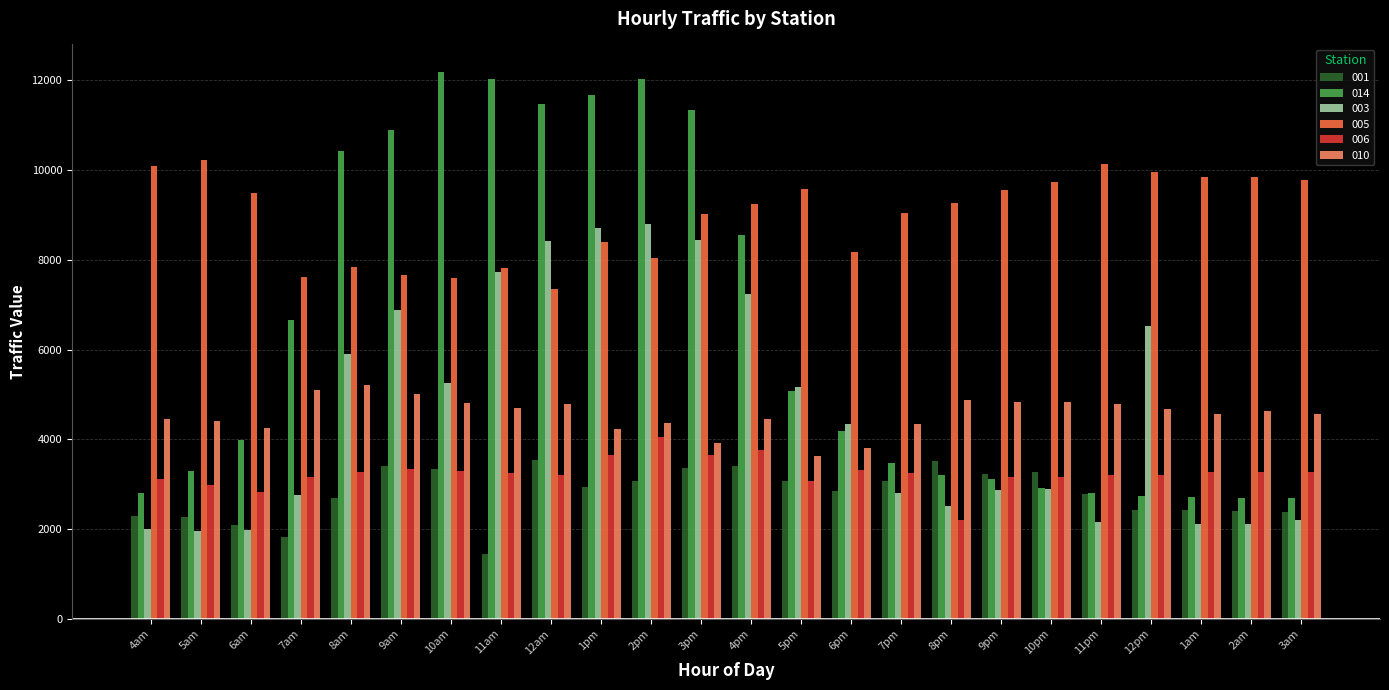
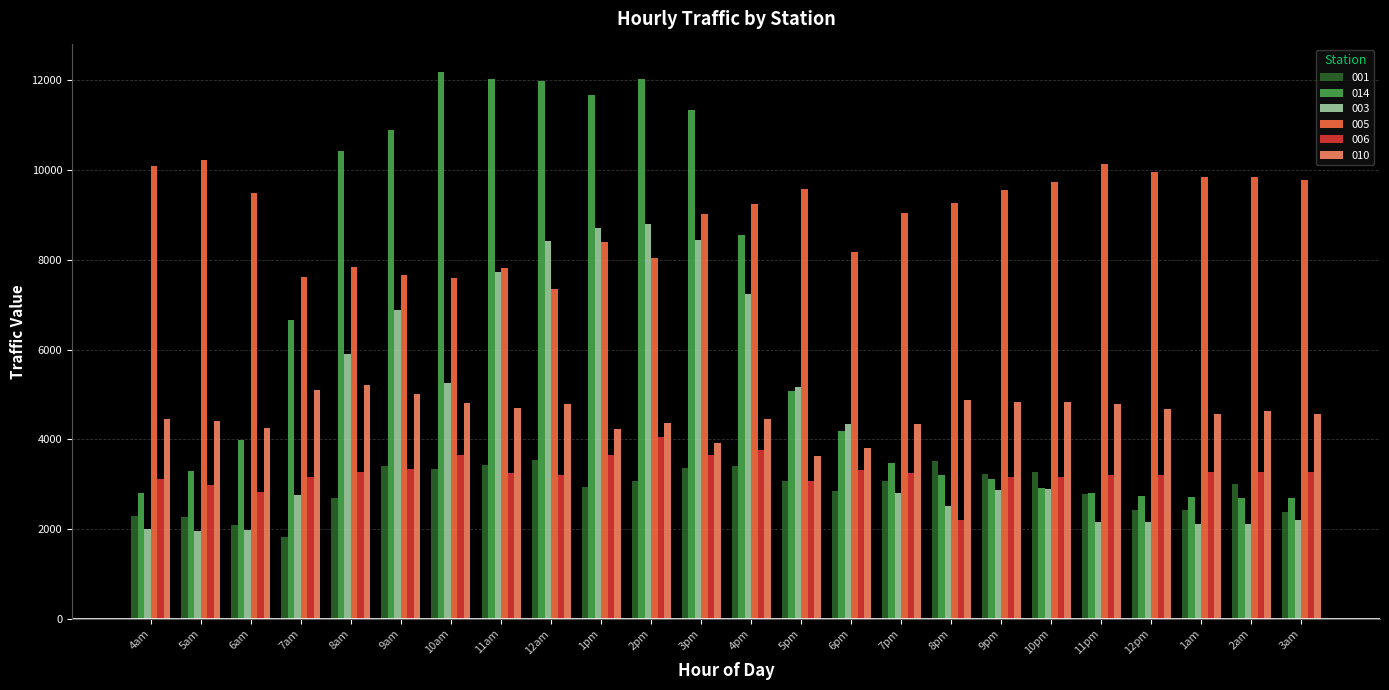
006, 10am: 3300 -> 3600
001, 11am: 1500 -> 3400
014, 12am: 11500 -> 12000
003, 12pm: 6500 -> 2200
001, 2am: 2400 -> 3000
